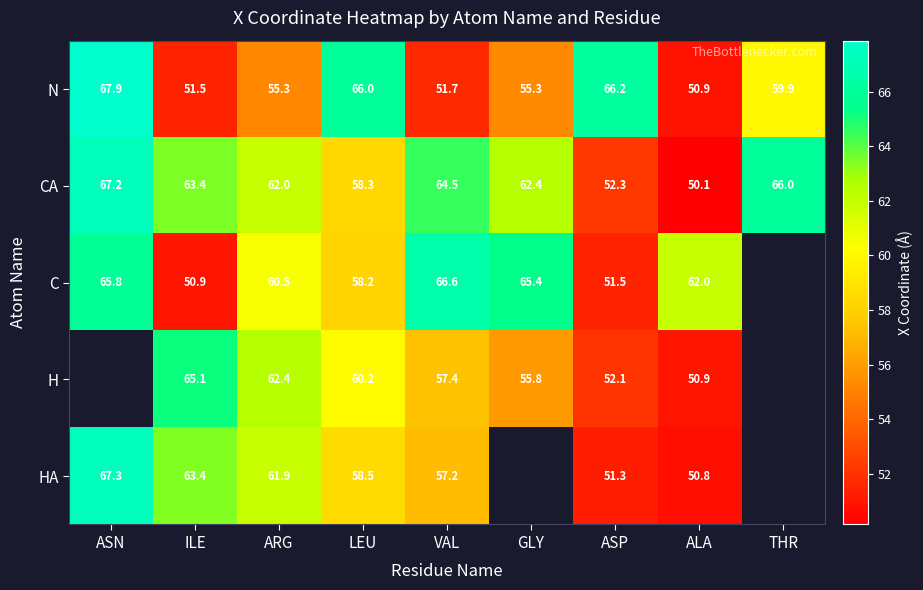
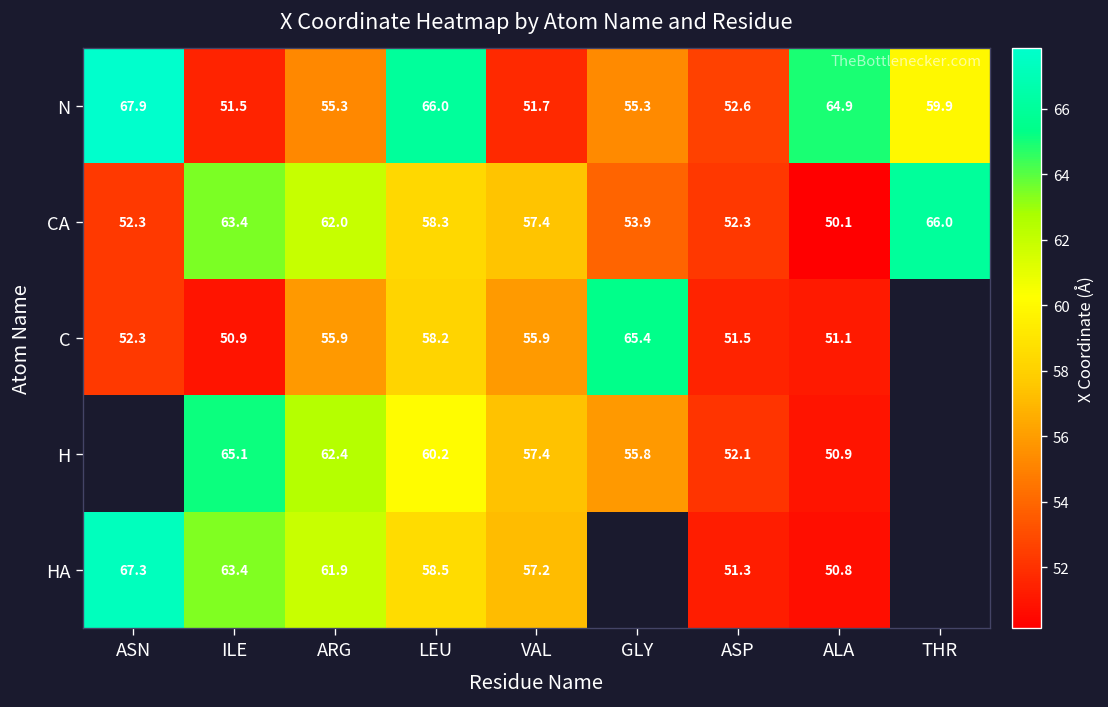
N, ASP: 66.2 -> 52.6
N, ALA: 50.9 -> 64.9
CA, ASN: 67.2 -> 52.3
CA, VAL: 64.5 -> 57.4
CA, GLY: 62.4 -> 53.9
C, ASN: 65.8 -> 52.3
C, ARG: 60.5 -> 55.9
C, VAL: 66.6 -> 55.9
C, ALA: 62.0 -> 51.1
